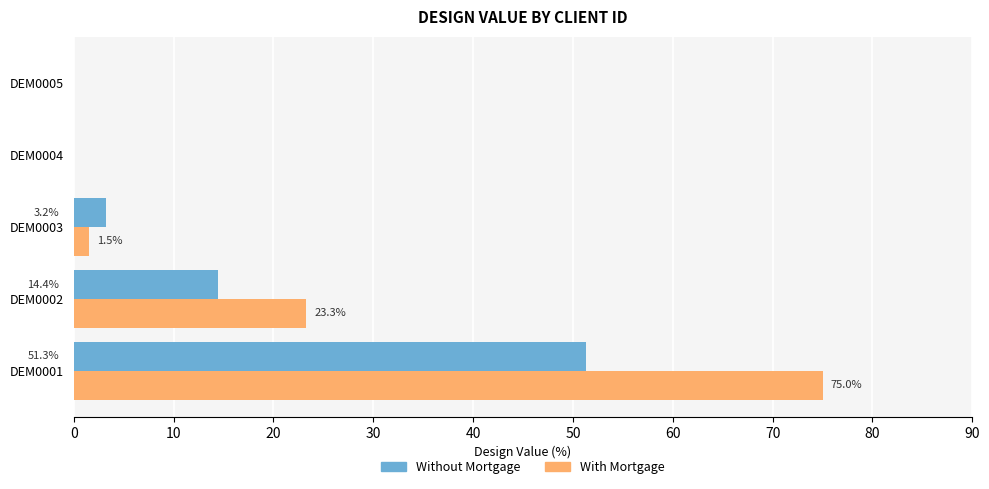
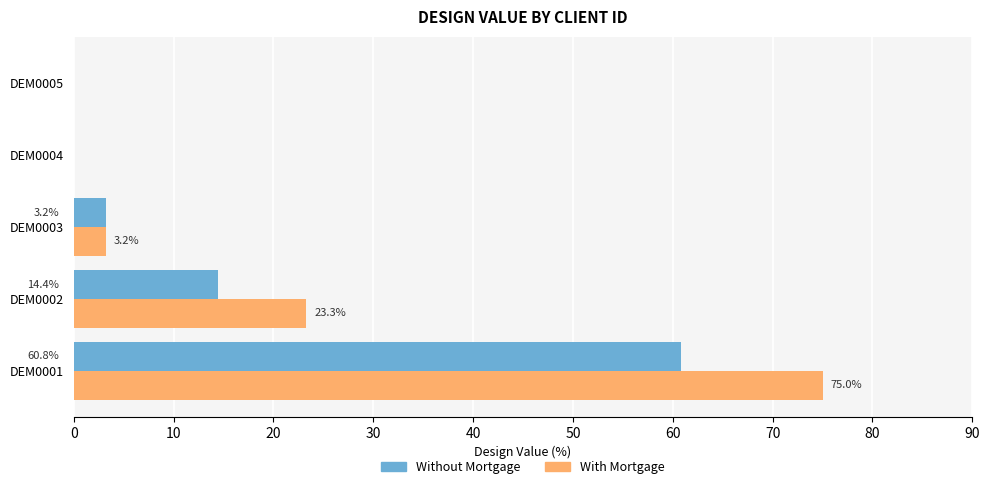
With Mortgage, DEM0003: 1.5% -> 3.2%
Without Mortgage, DEM0001: 51.3% -> 60.8%
